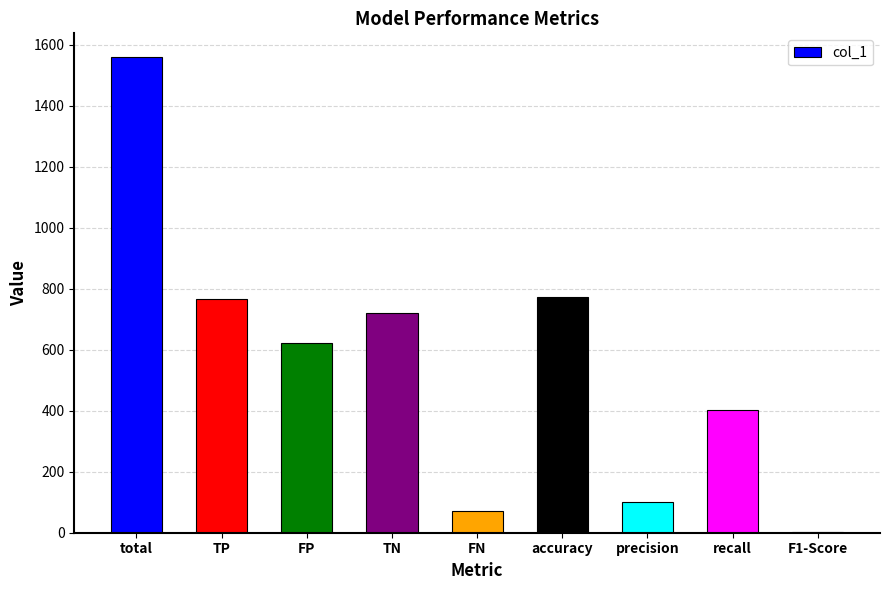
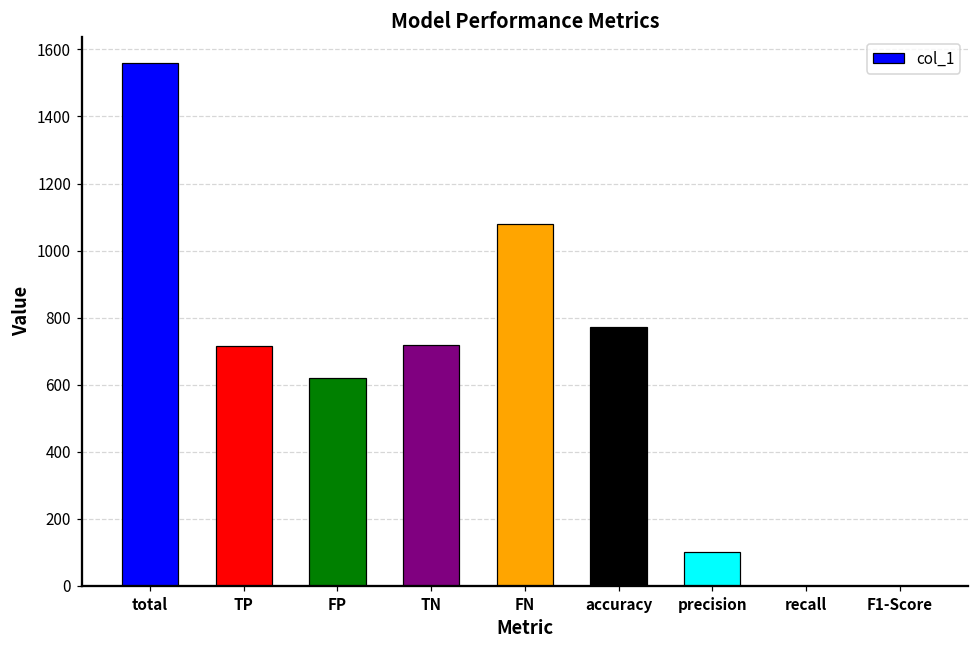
TP: 770 -> 720
FN: 70 -> 1080
recall: 400 -> 0
